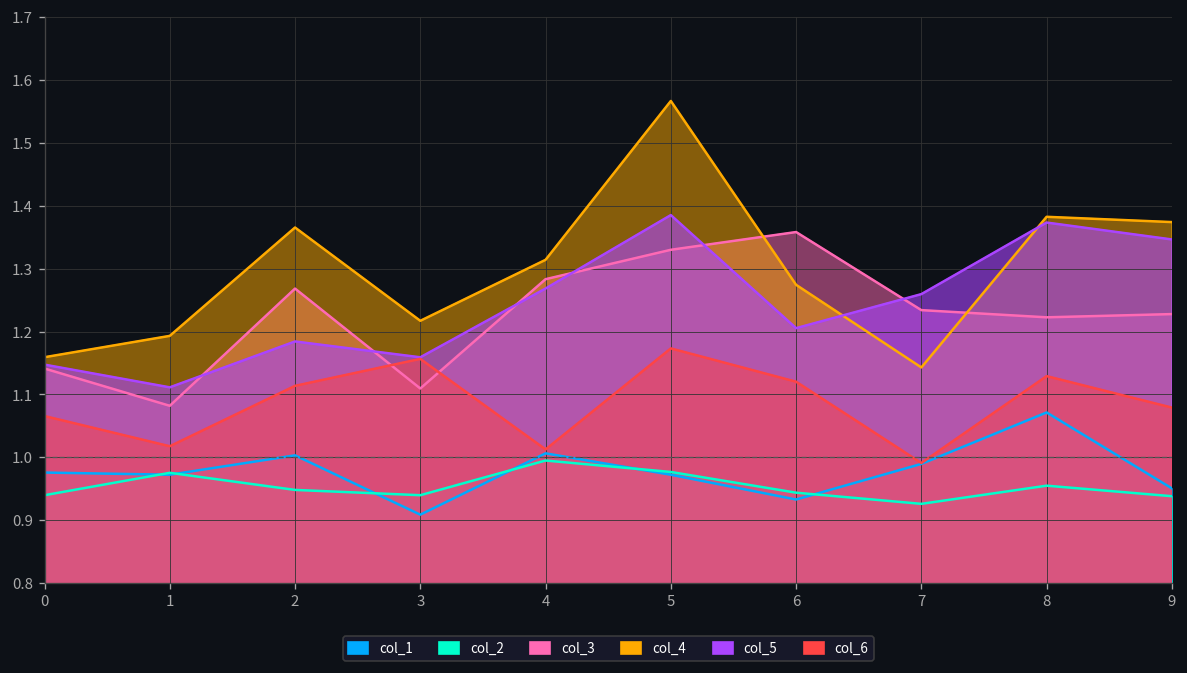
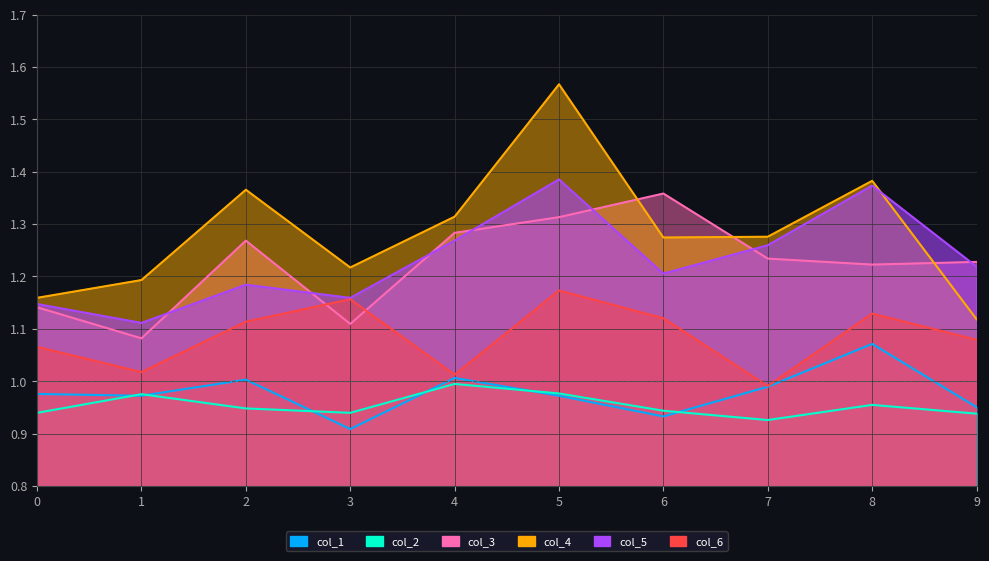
col_3, 5: 1.33 -> 1.31
col_4, 7: 1.14 -> 1.28
col_4, 9: 1.37 -> 1.12
col_5, 9: 1.35 -> 1.22
